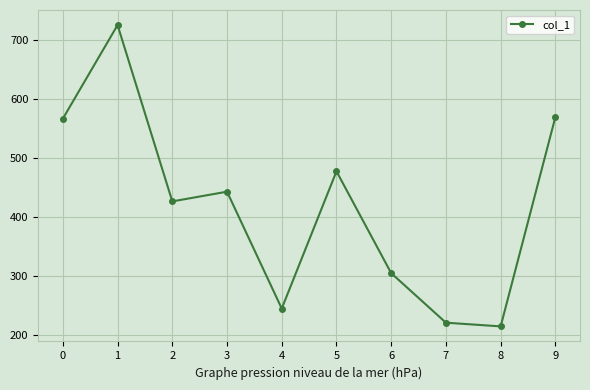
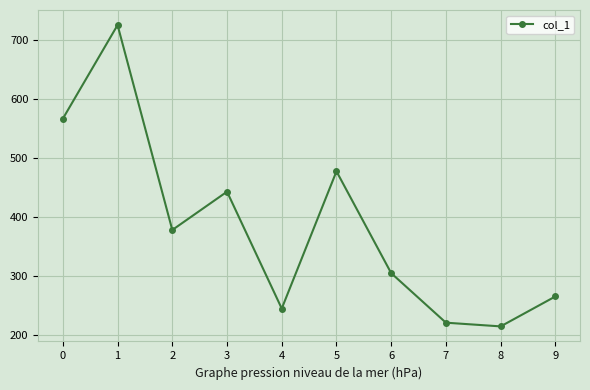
2: 430 -> 380
9: 570 -> 270
